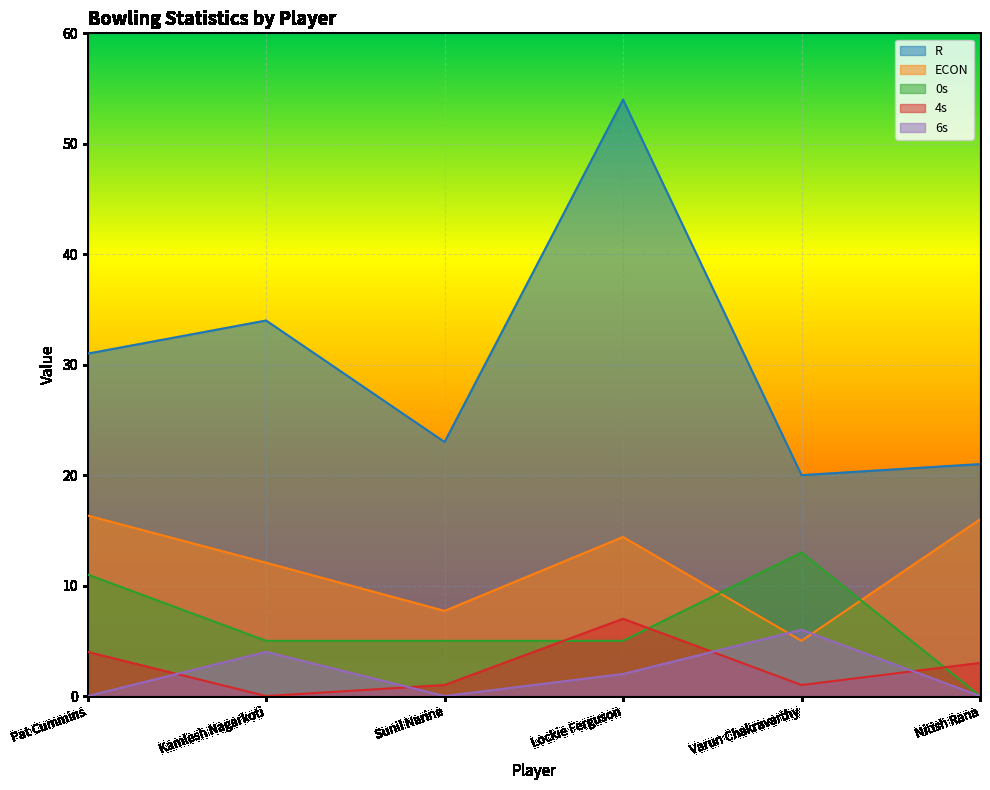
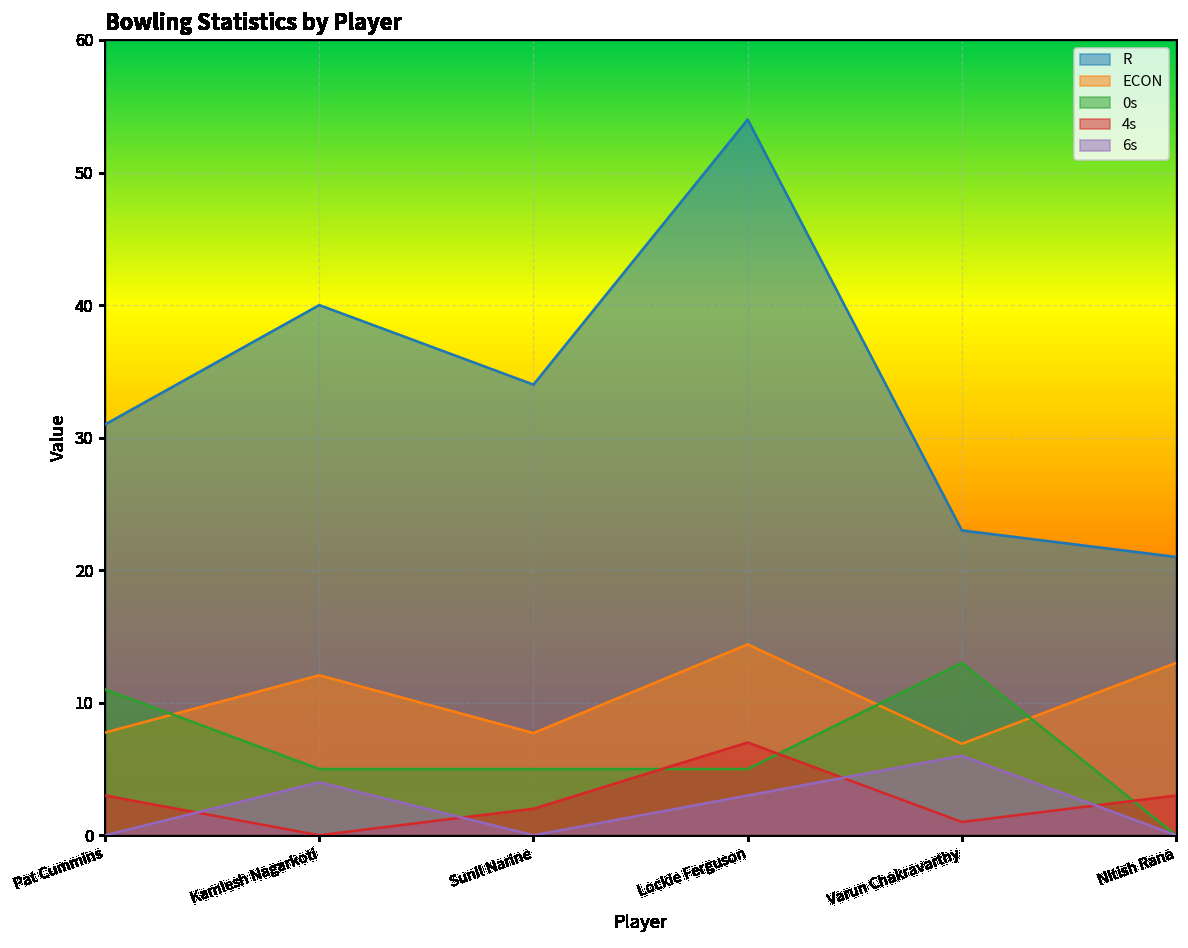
ECON, Pat Cummins: 16.3 -> 7.8
4s, Pat Cummins: 4 -> 3
R, Kamlesh Nagarkoti: 34 -> 40
R, Sunil Narine: 23 -> 34
4s, Sunil Narine: 1 -> 2
6s, Lockie Ferguson: 2 -> 3
R, Varun Chakravarthy: 20 -> 23
ECON, Varun Chakravarthy: 5.0 -> 6.9
ECON, Nitish Rana: 16 -> 13
